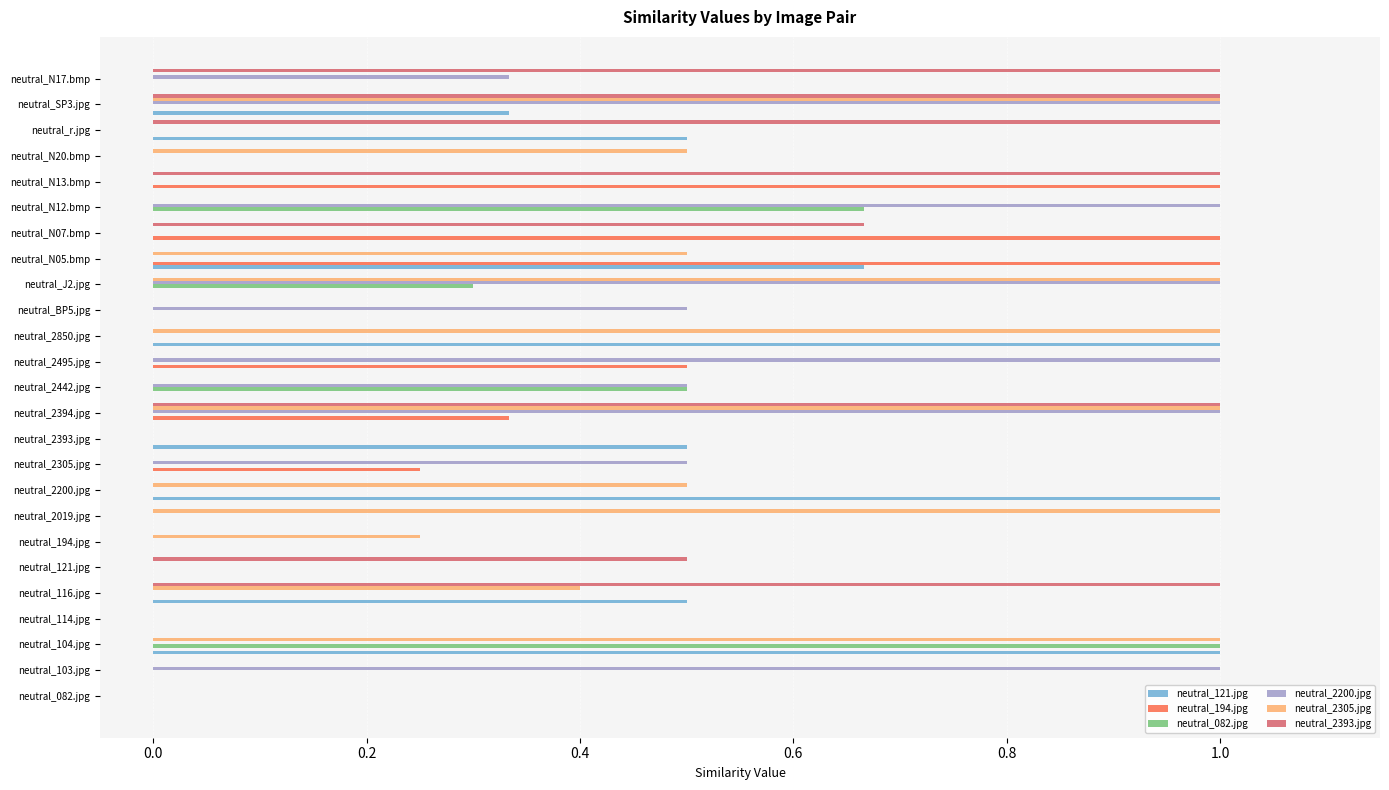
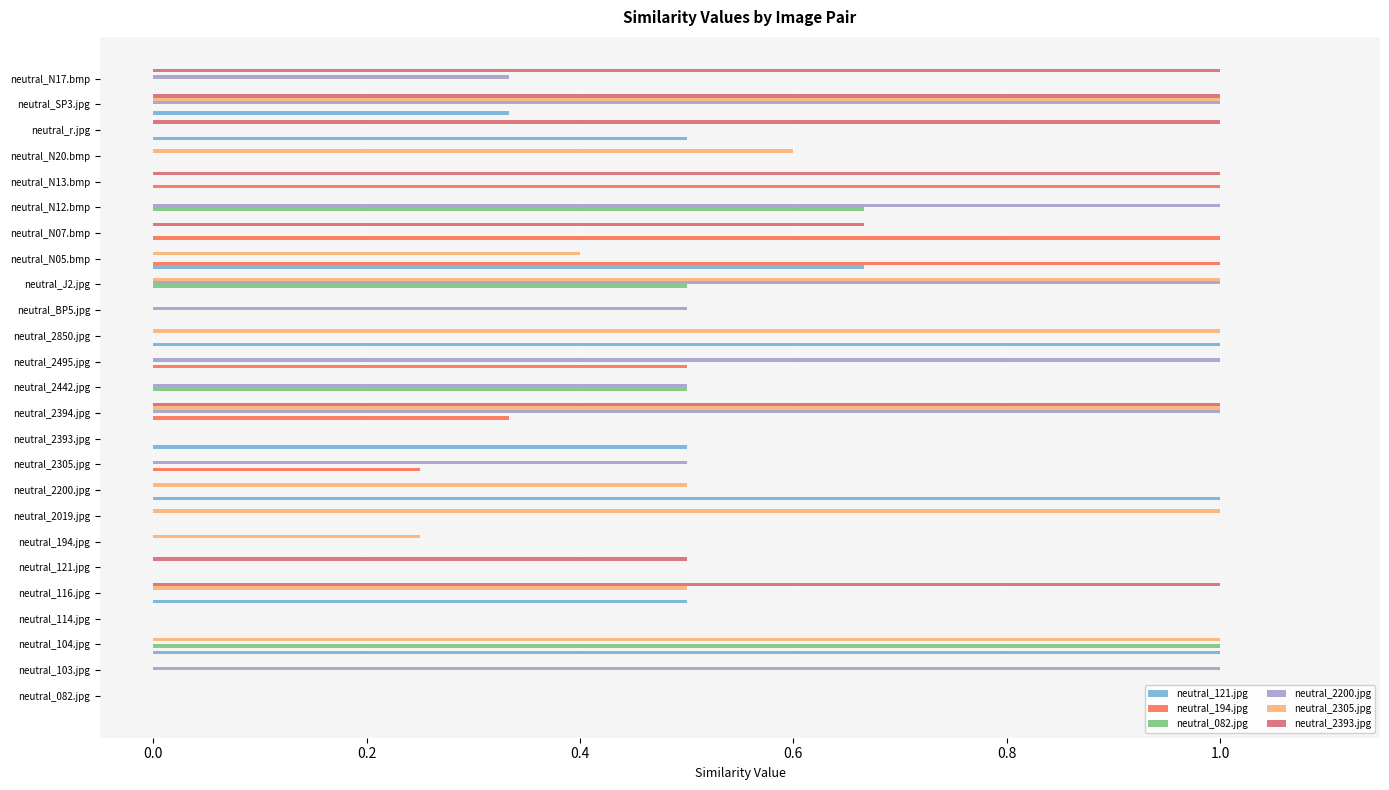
neutral_2305.jpg, neutral_N20.bmp: 0.5 -> 0.6
neutral_2305.jpg, neutral_N05.bmp: 0.5 -> 0.4
neutral_082.jpg, neutral_J2.jpg: 0.3 -> 0.5
neutral_2305.jpg, neutral_116.jpg: 0.4 -> 0.5
